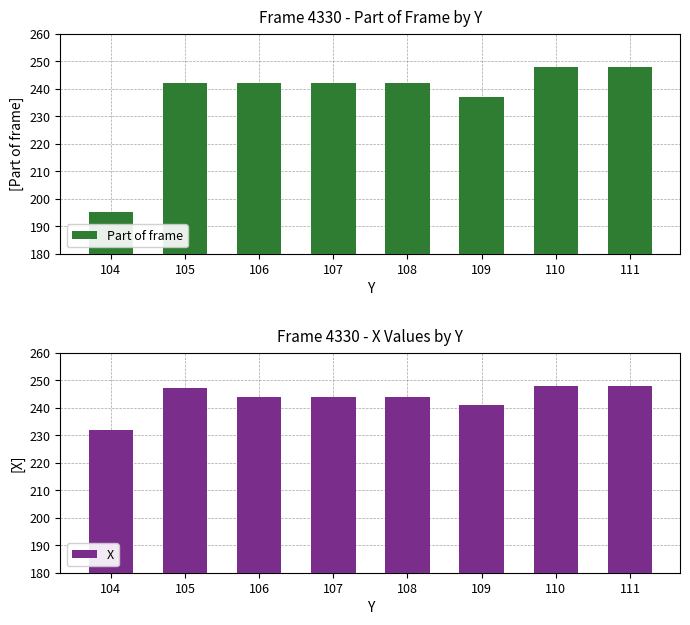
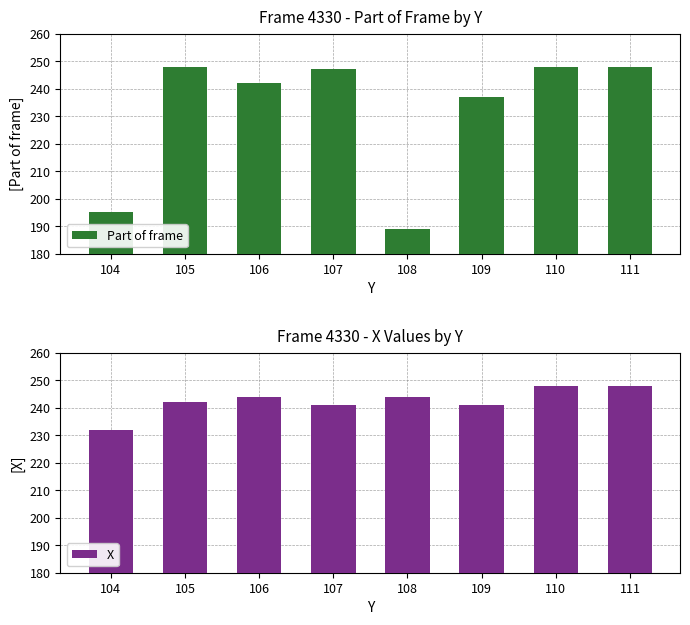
Frame 4330 - Part of Frame by Y, 105: 242 -> 248
Frame 4330 - Part of Frame by Y, 107: 242 -> 247
Frame 4330 - Part of Frame by Y, 108: 242 -> 189
Frame 4330 - X Values by Y, 105: 247 -> 242
Frame 4330 - X Values by Y, 107: 244 -> 241
